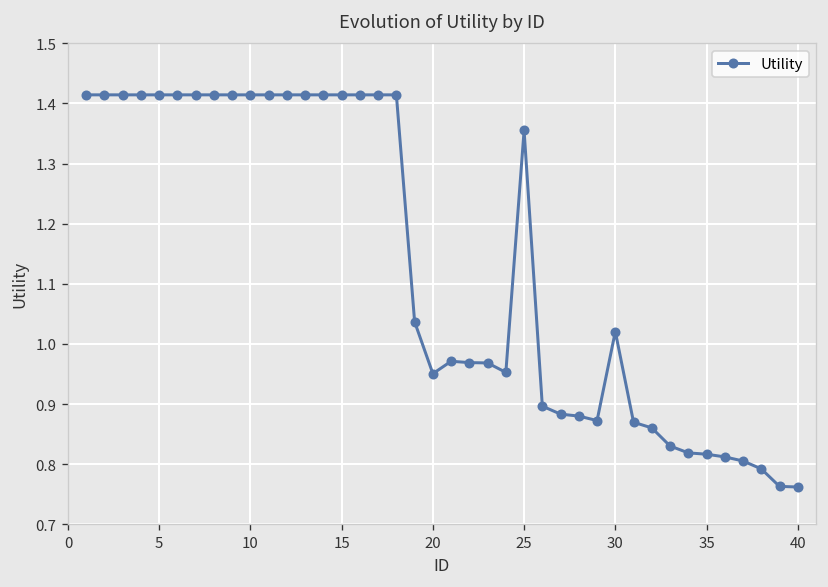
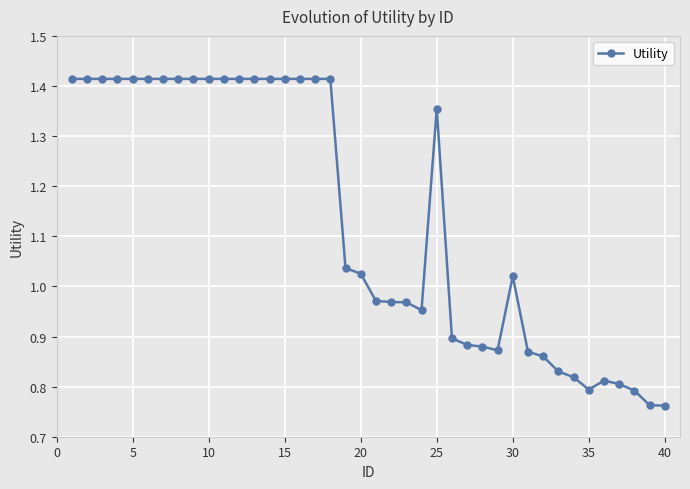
20: 0.95 -> 1.03
35: 0.82 -> 0.79
